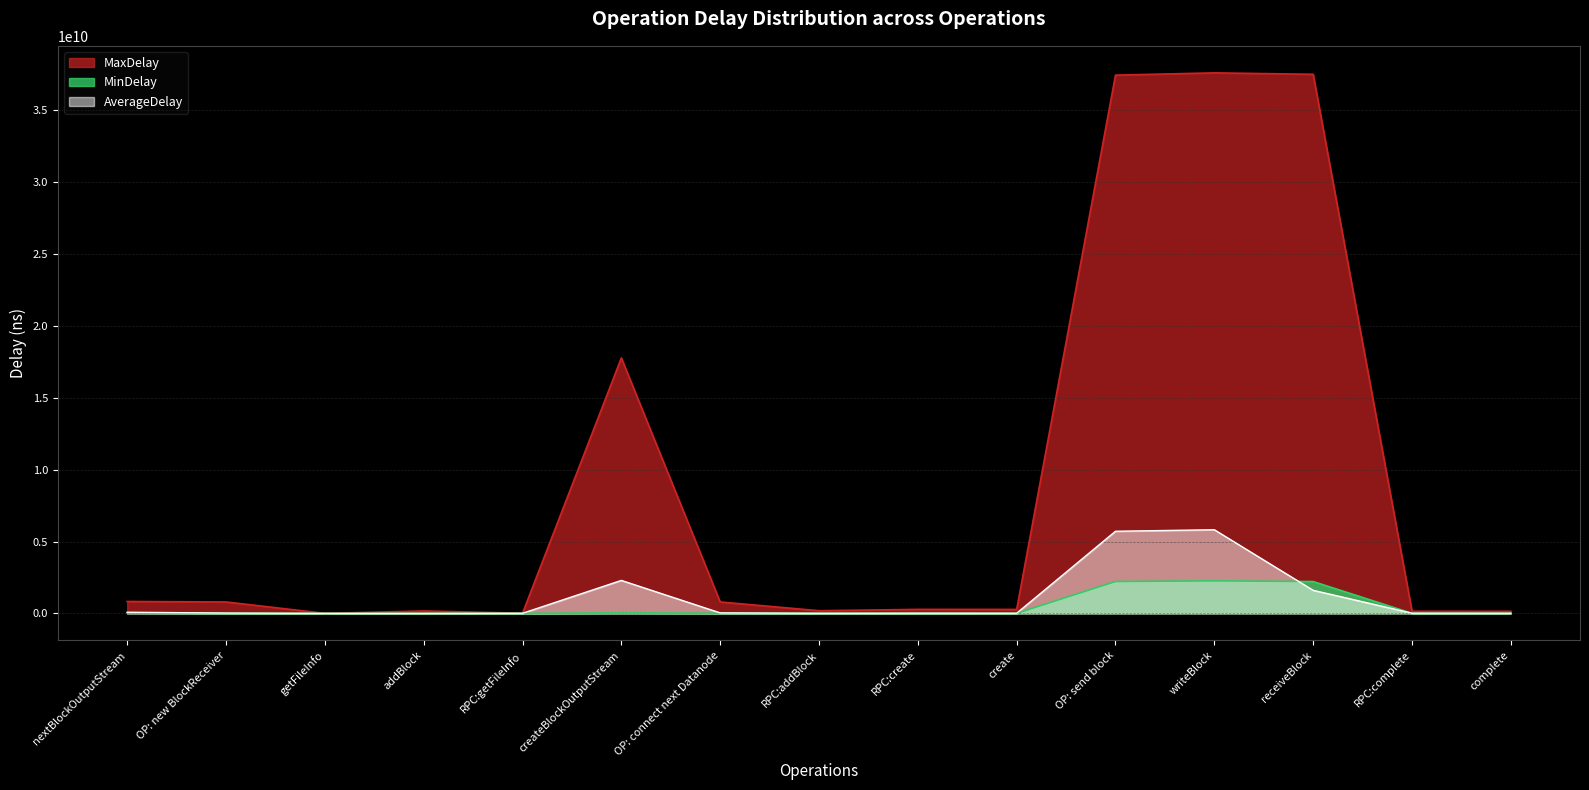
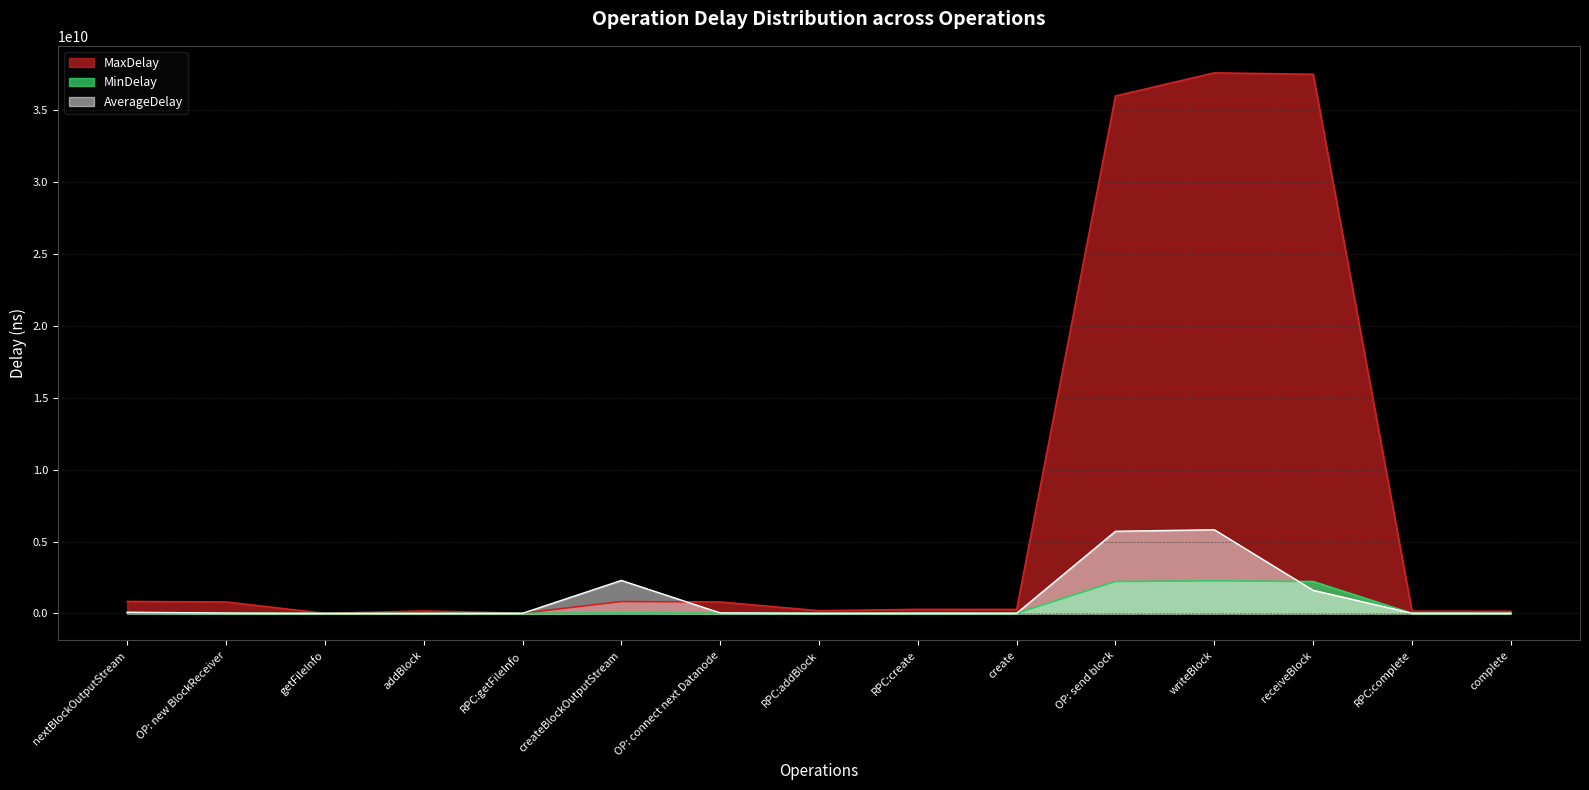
MaxDelay, createBlockOutputStream: 17800000000 -> 800000000
MaxDelay, OP: send block: 37500000000 -> 36000000000
